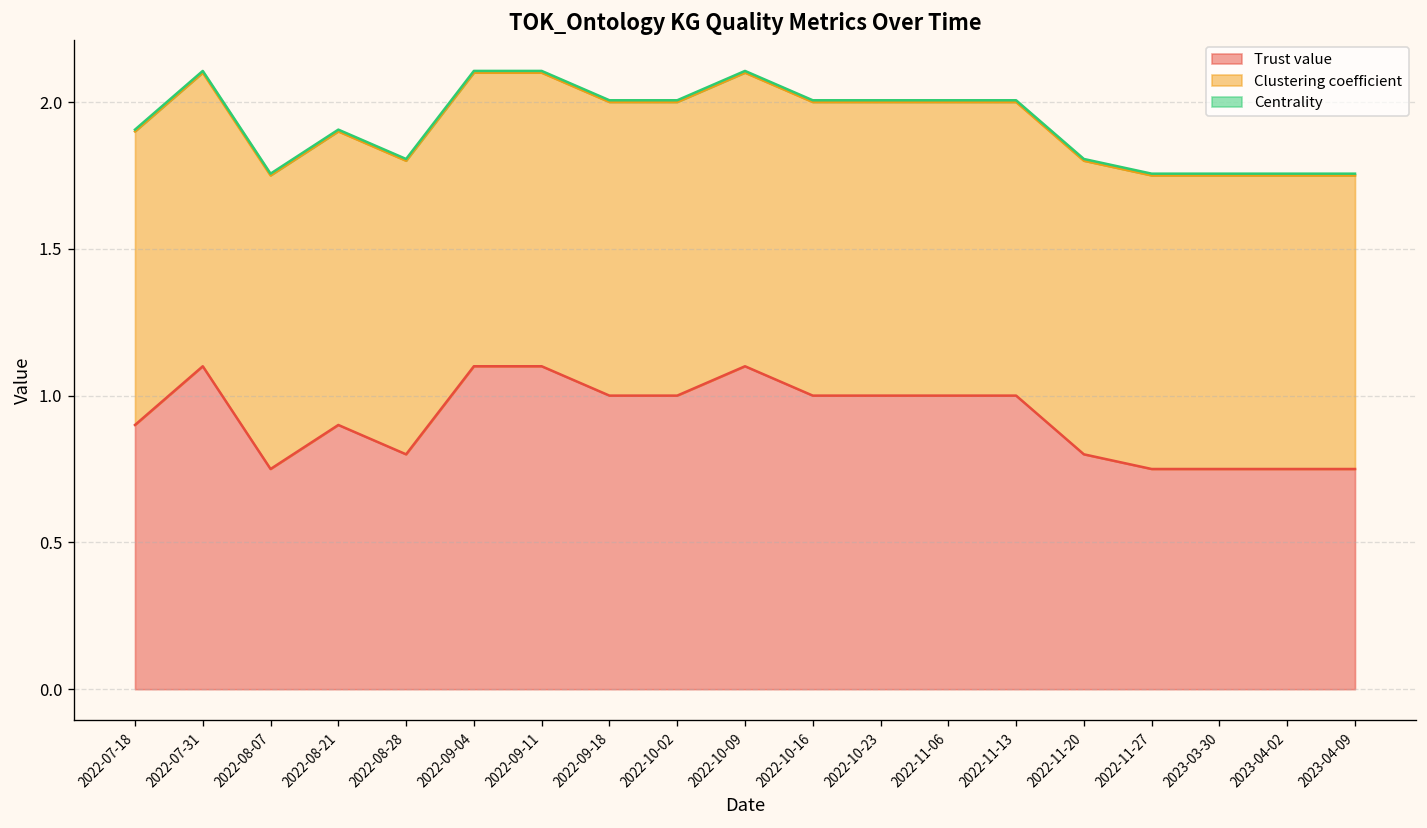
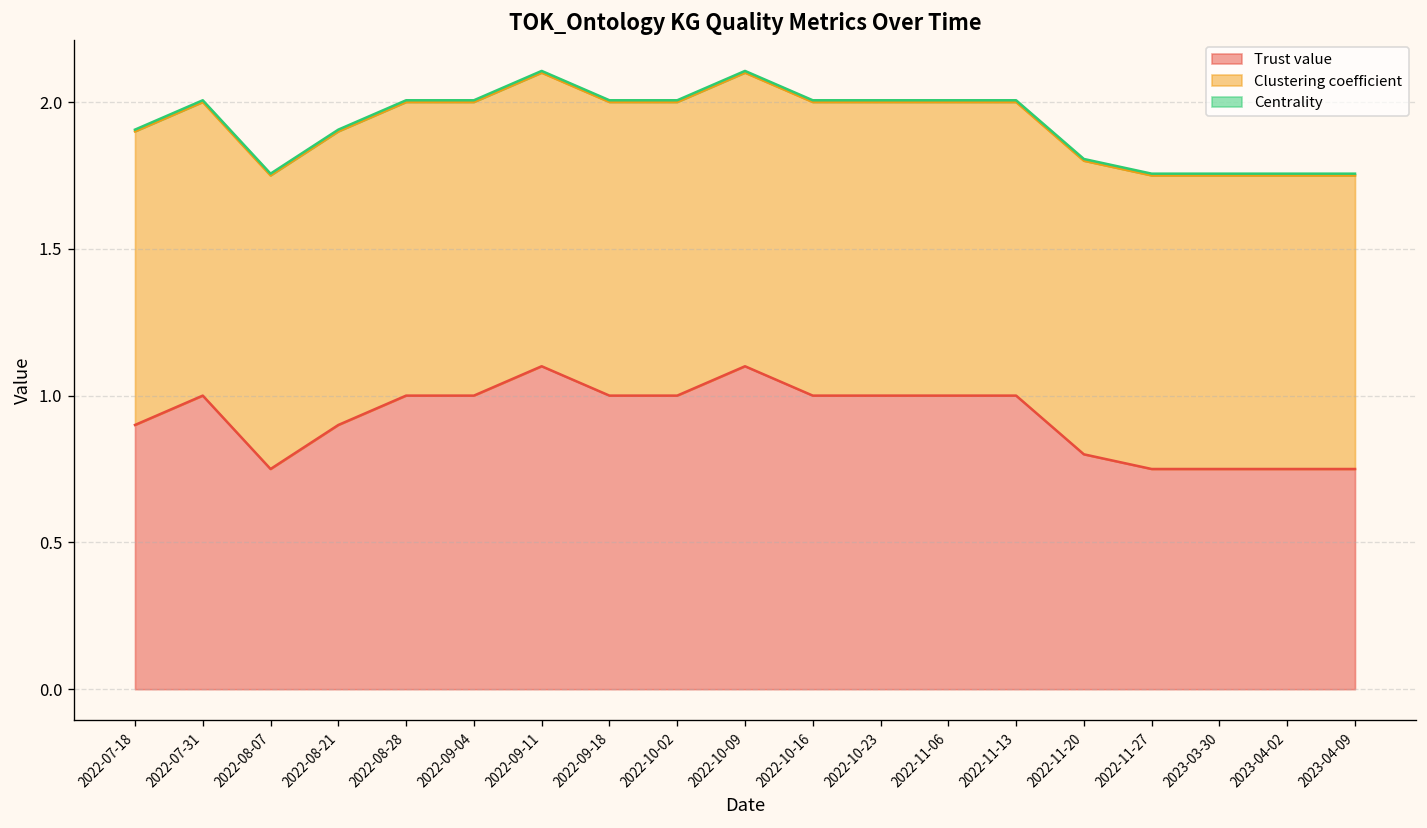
Trust value, 2022-07-31: 1.1 -> 1.0
Trust value, 2022-08-28: 0.8 -> 1.0
Trust value, 2022-09-04: 1.1 -> 1.0
